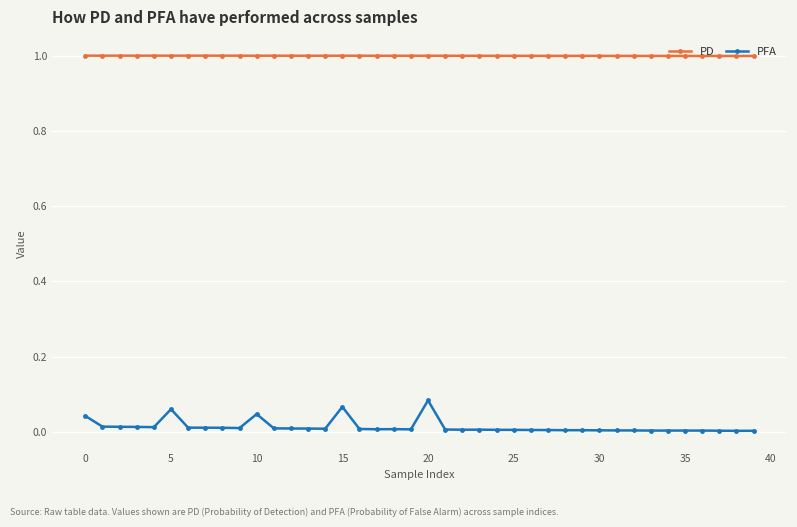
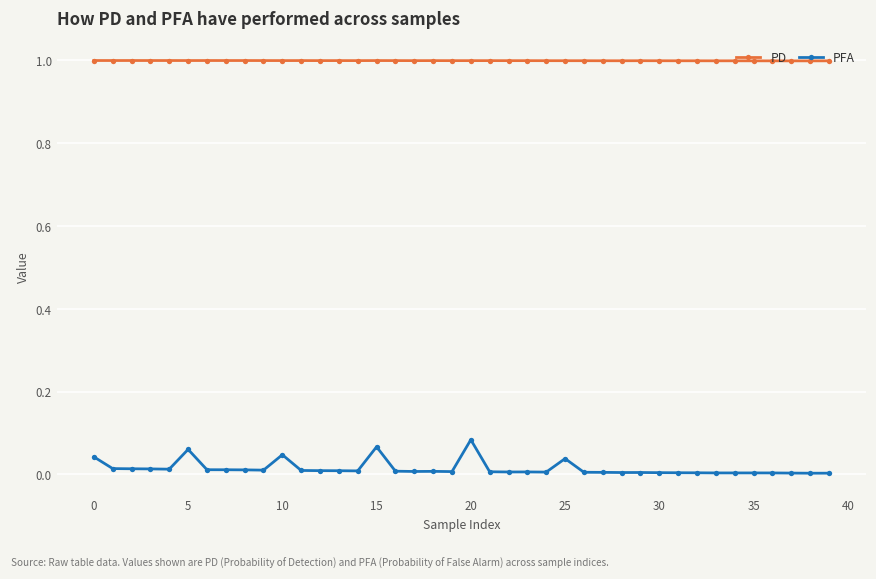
PFA, 25: 0.01 -> 0.04
